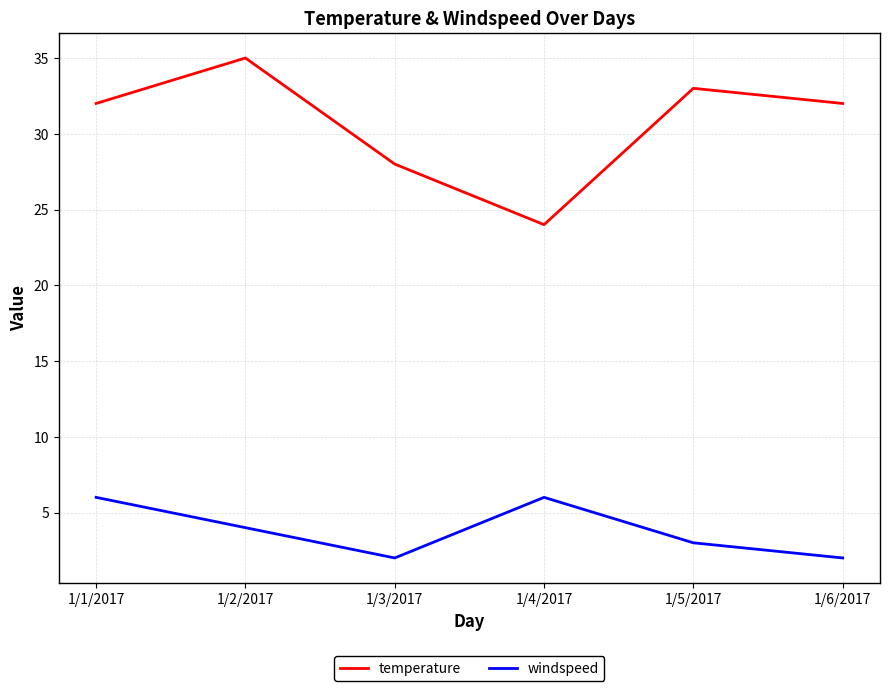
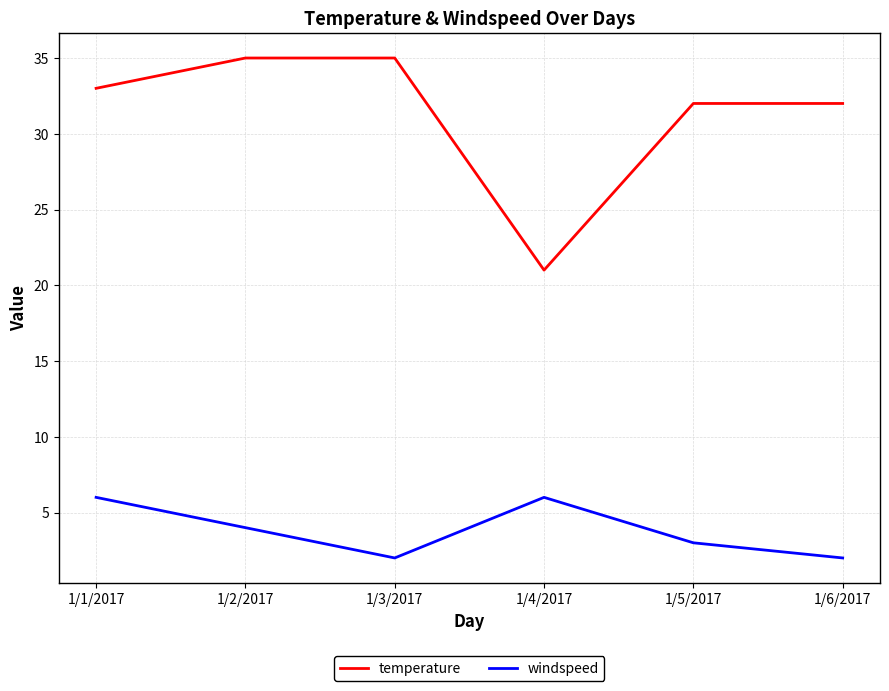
temperature, 1/1/2017: 32 -> 33
temperature, 1/3/2017: 28 -> 35
temperature, 1/4/2017: 24 -> 21
temperature, 1/5/2017: 33 -> 32
